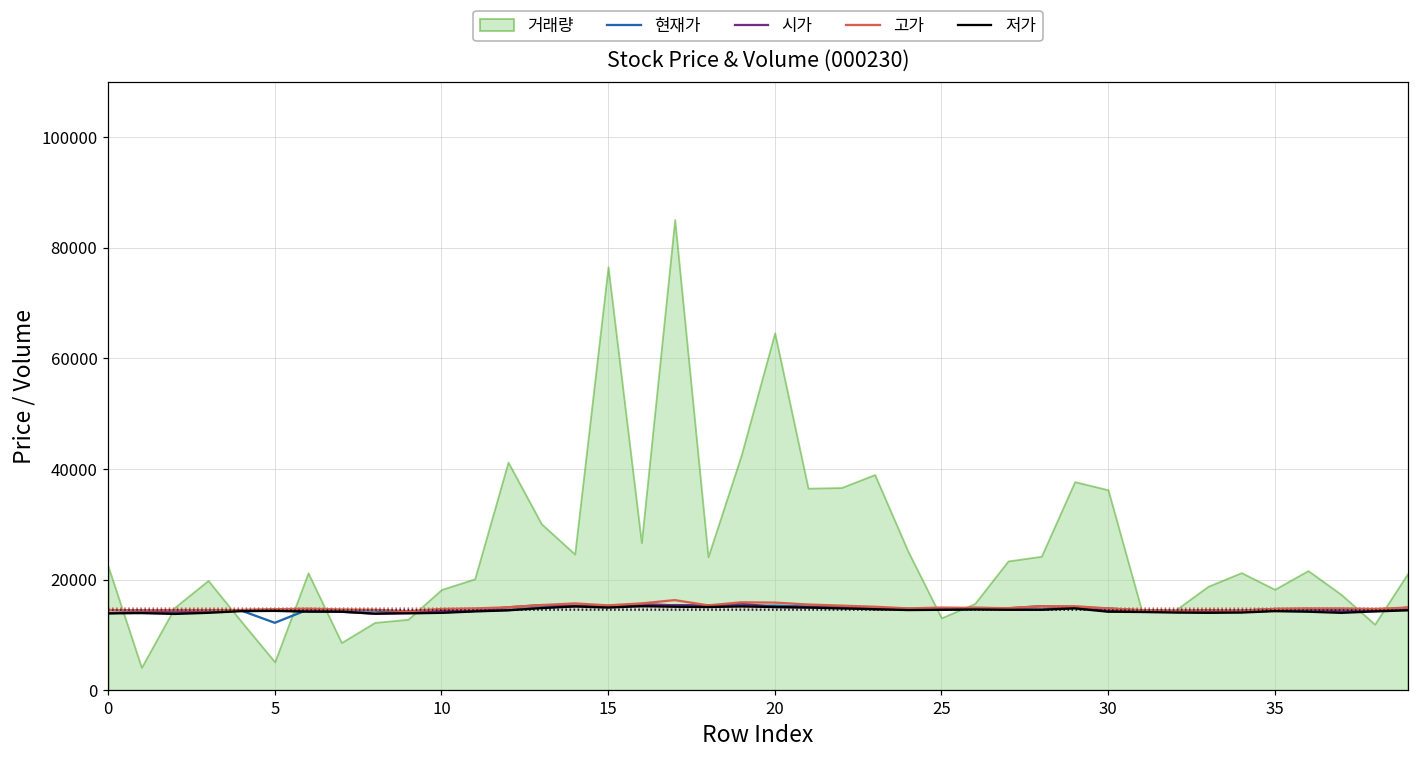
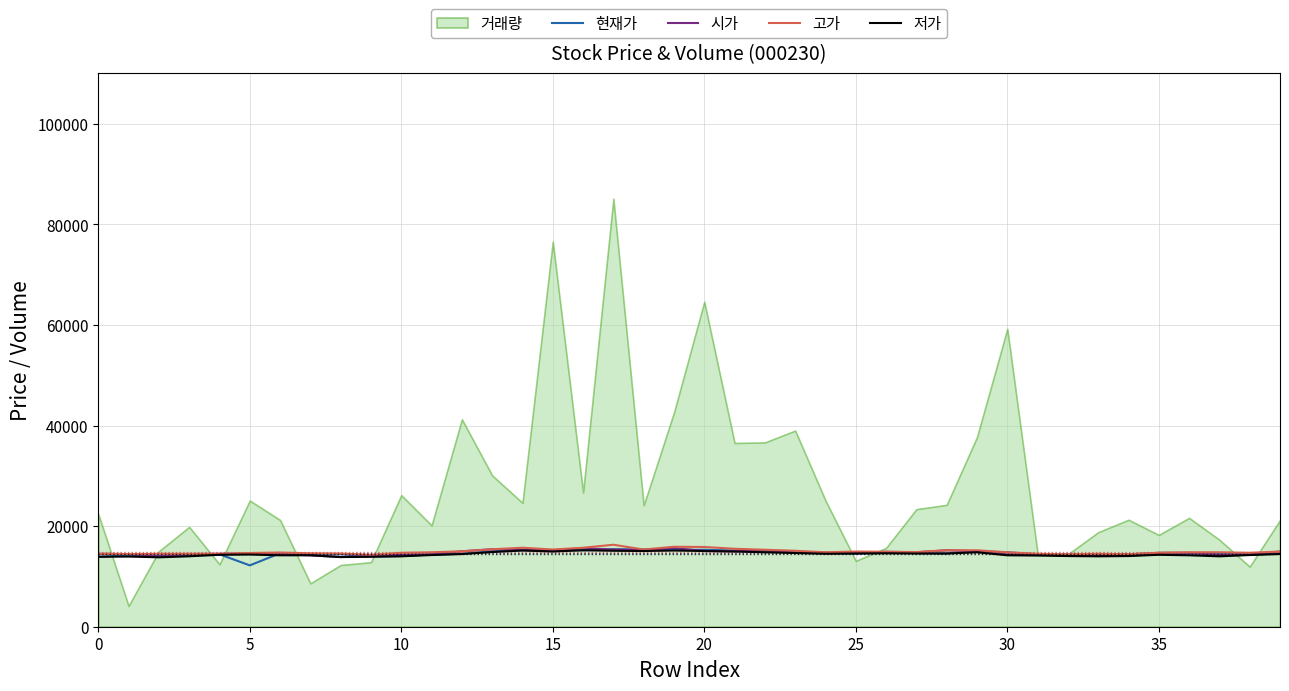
거래량, 5: 5000 -> 25000
거래량, 10: 18000 -> 26000
거래량, 30: 36000 -> 59000
